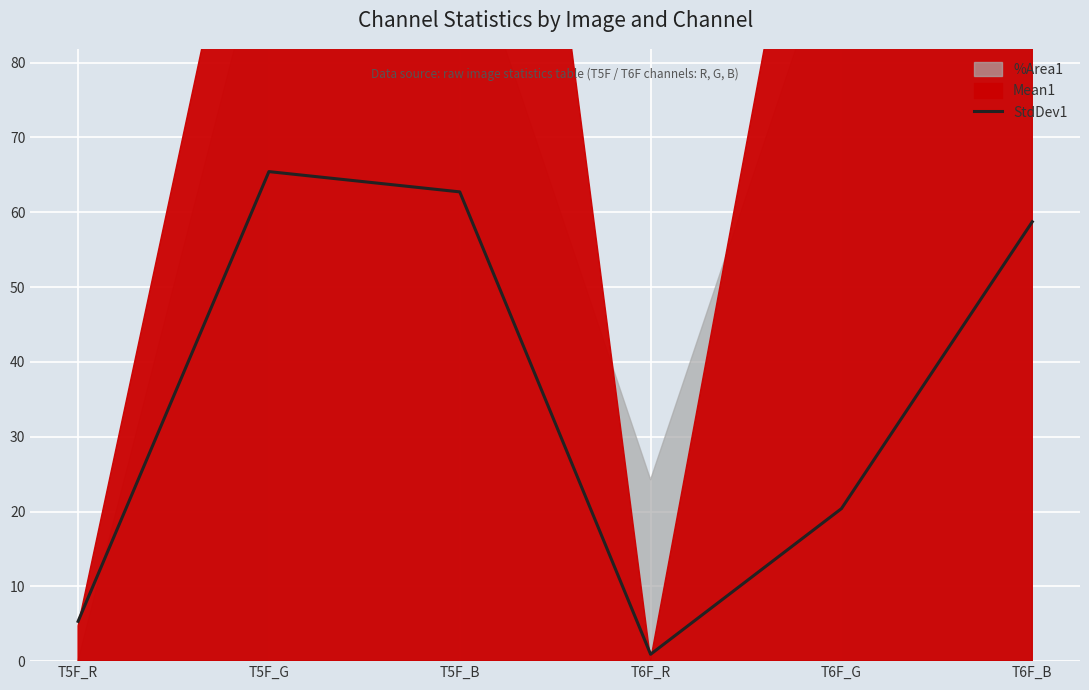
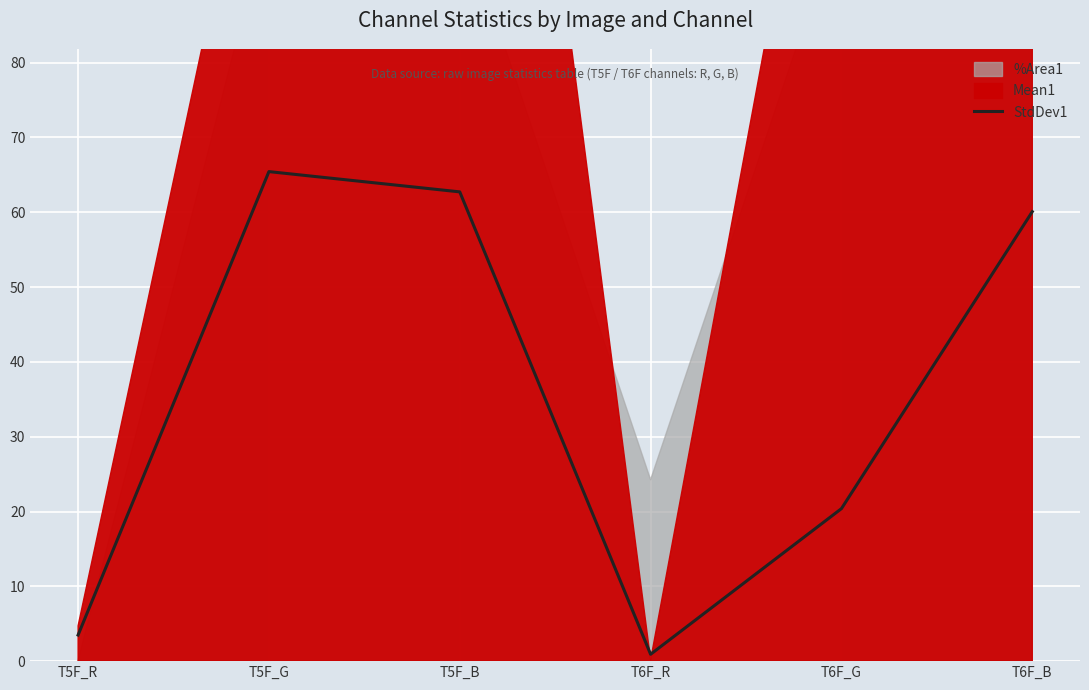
StdDev1, T5F_R: 5 -> 3
StdDev1, T6F_B: 59 -> 60
